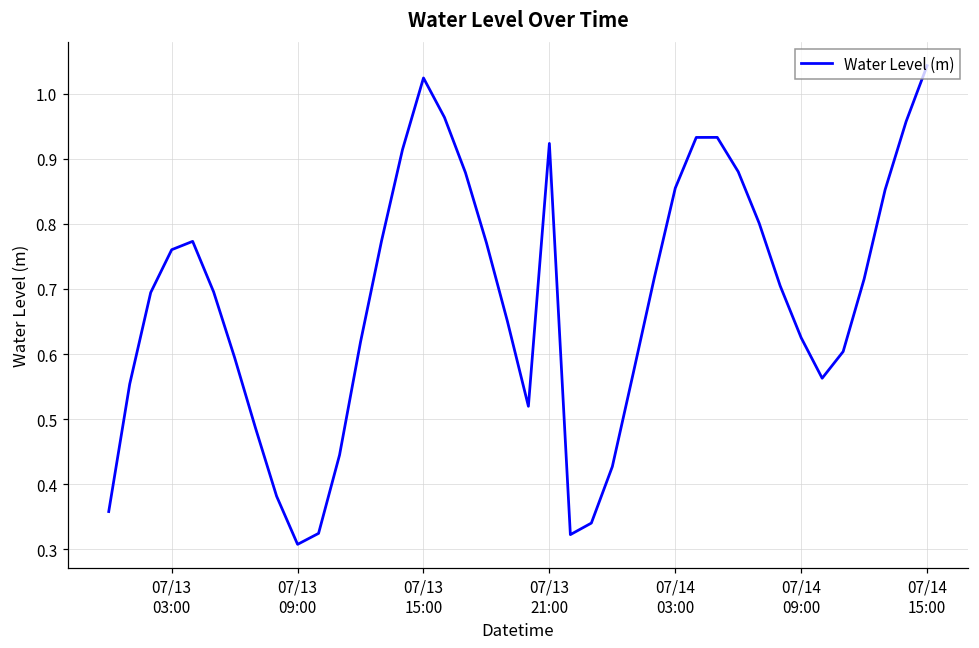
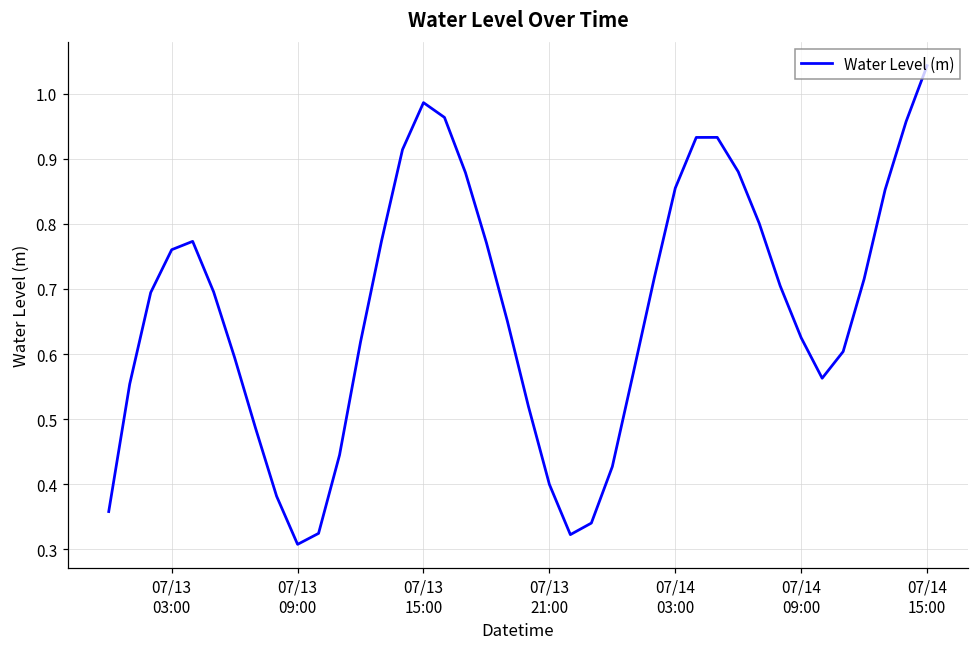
07/13 15:00: 1.02 -> 0.99
07/13 21:00: 0.92 -> 0.40
